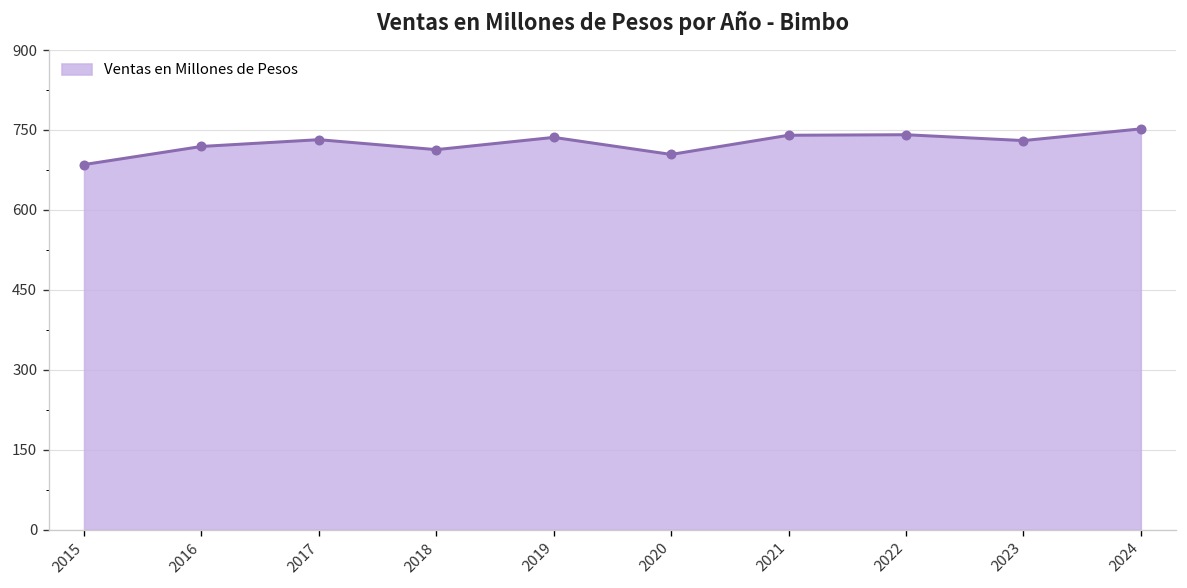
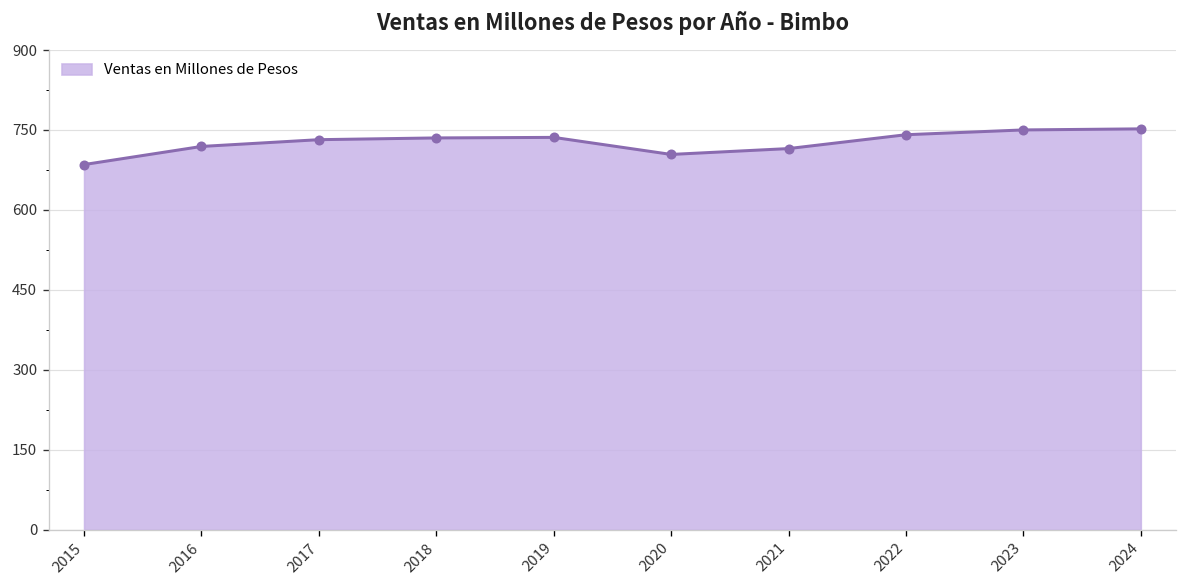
2018: 710 -> 740
2021: 740 -> 720
2023: 730 -> 750
